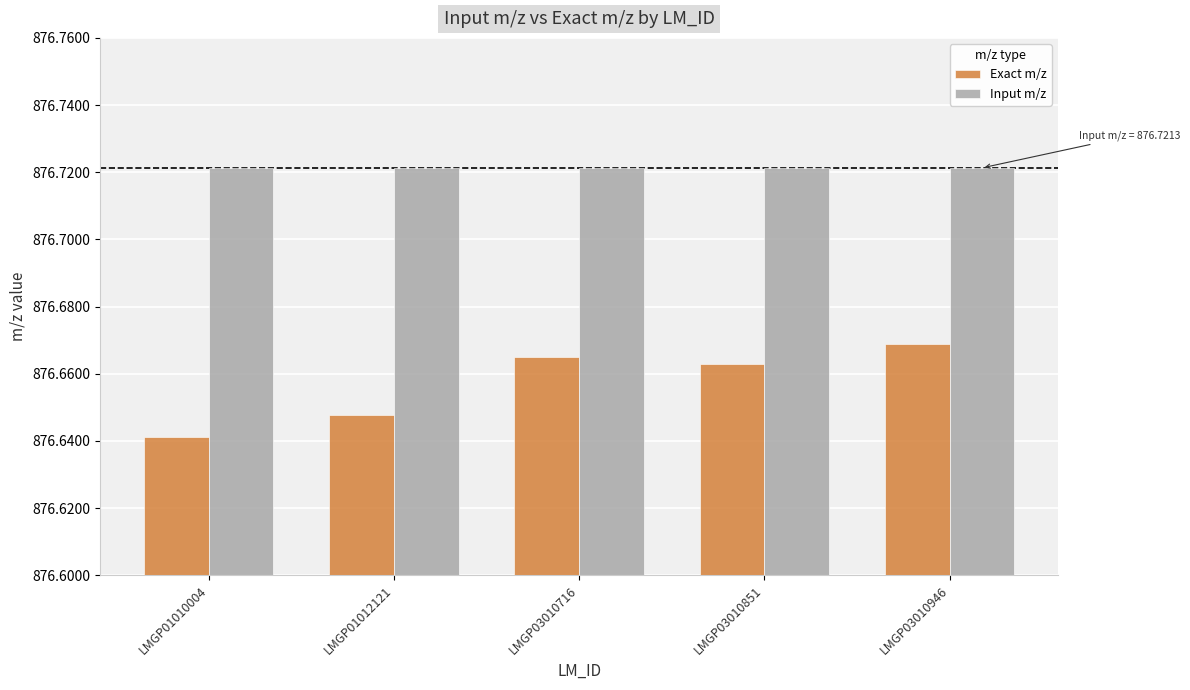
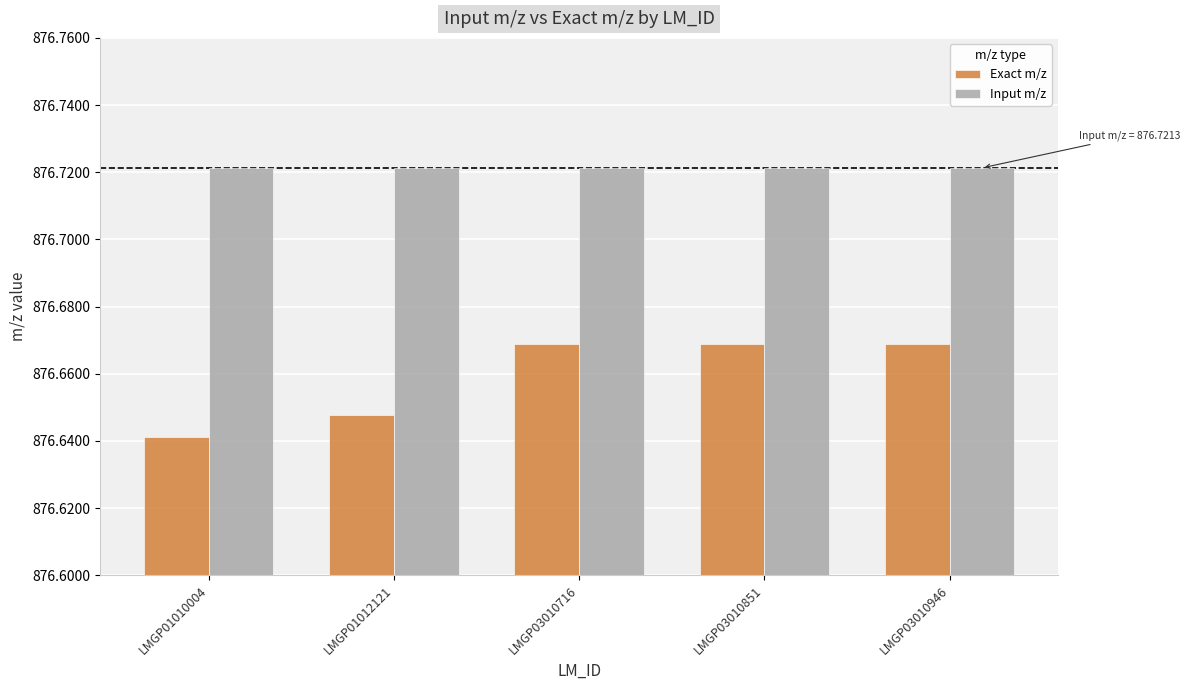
Exact m/z, LMGP03010716: 876.665 -> 876.669
Exact m/z, LMGP03010851: 876.663 -> 876.669
